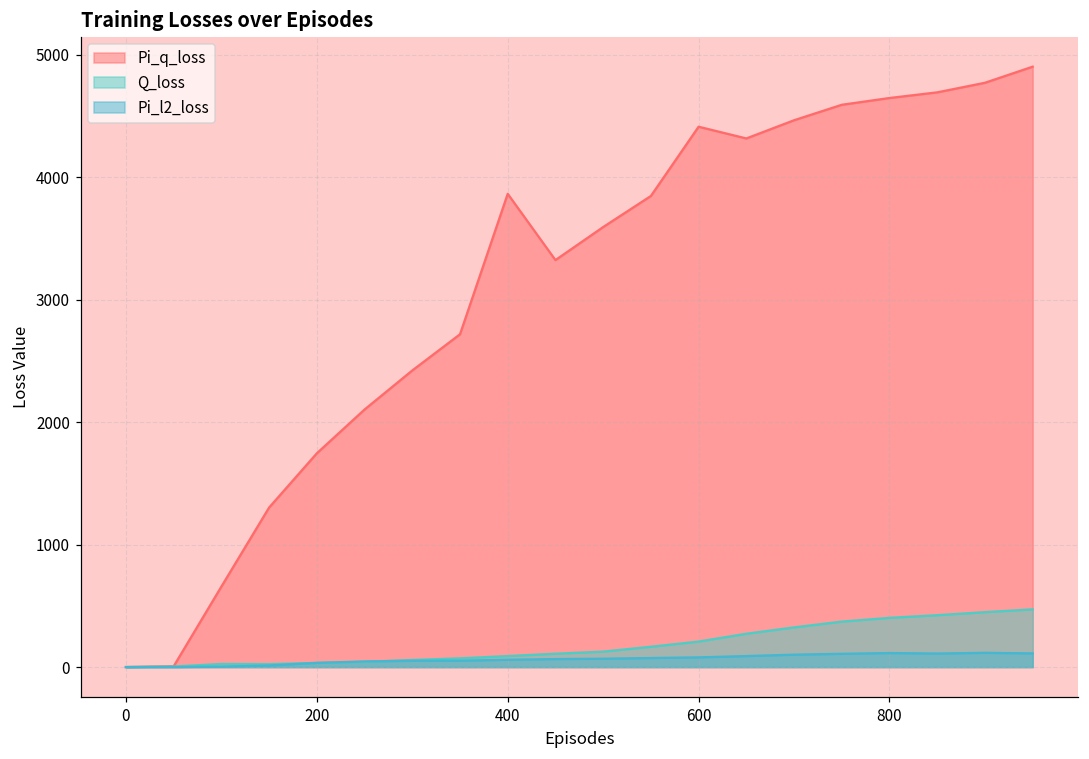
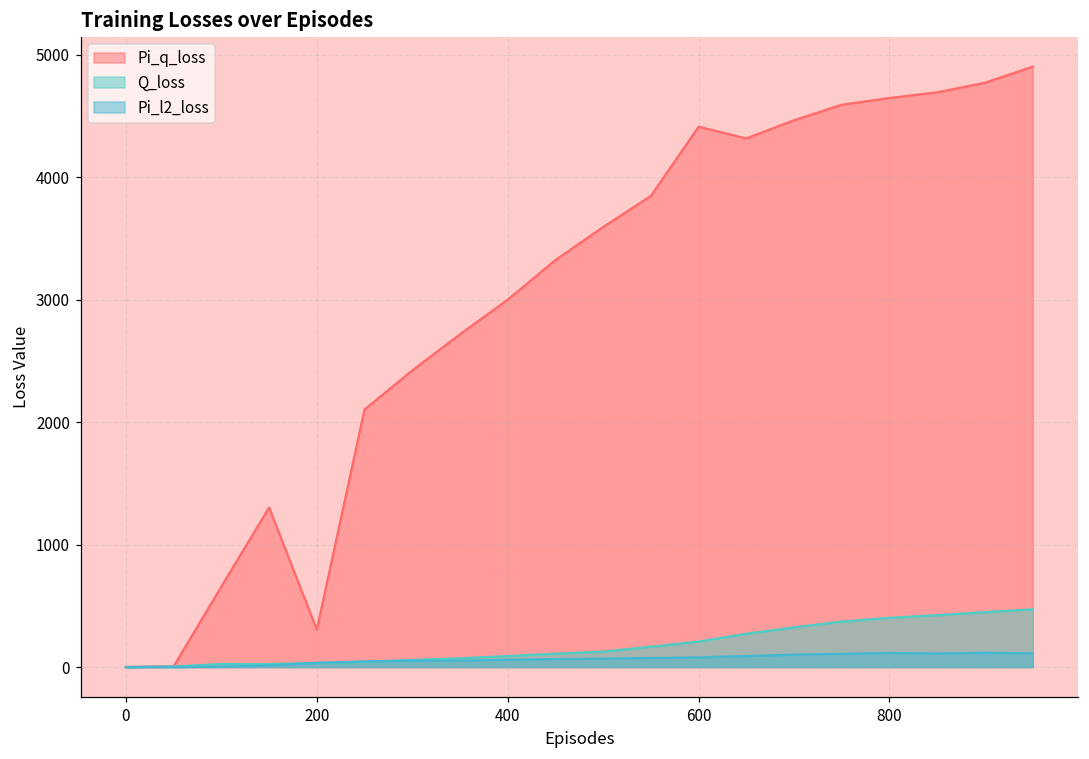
Pi_q_loss, 200: 1750 -> 310
Pi_q_loss, 400: 3860 -> 3000
